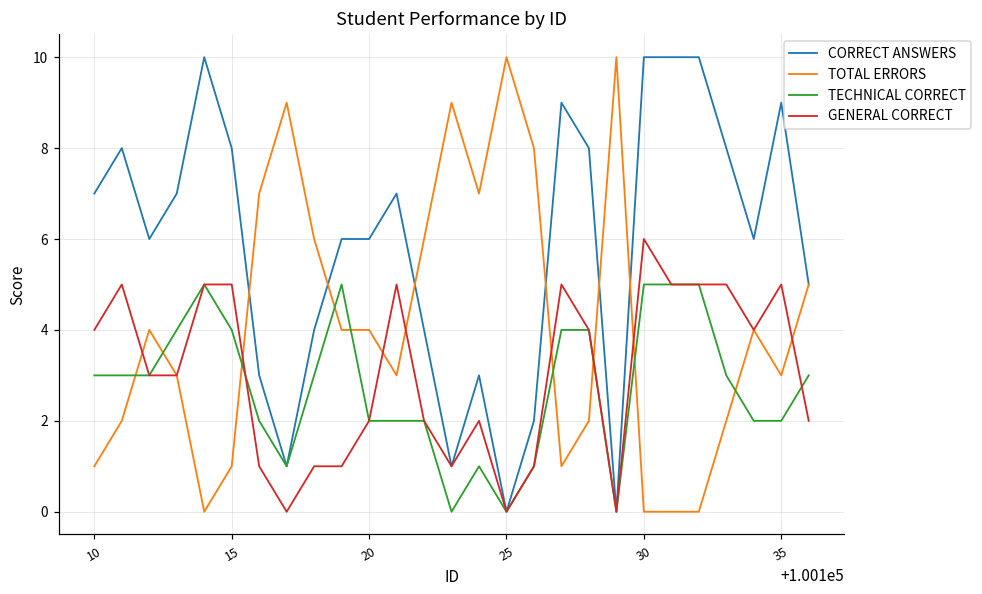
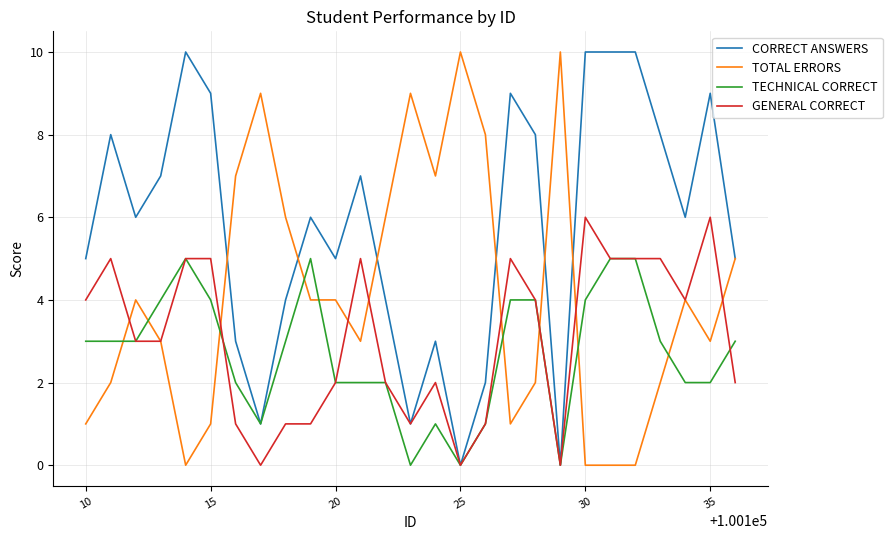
CORRECT ANSWERS, 10: 7 -> 5
CORRECT ANSWERS, 15: 8 -> 9
CORRECT ANSWERS, 20: 6 -> 5
TECHNICAL CORRECT, 30: 5 -> 4
GENERAL CORRECT, 35: 5 -> 6
